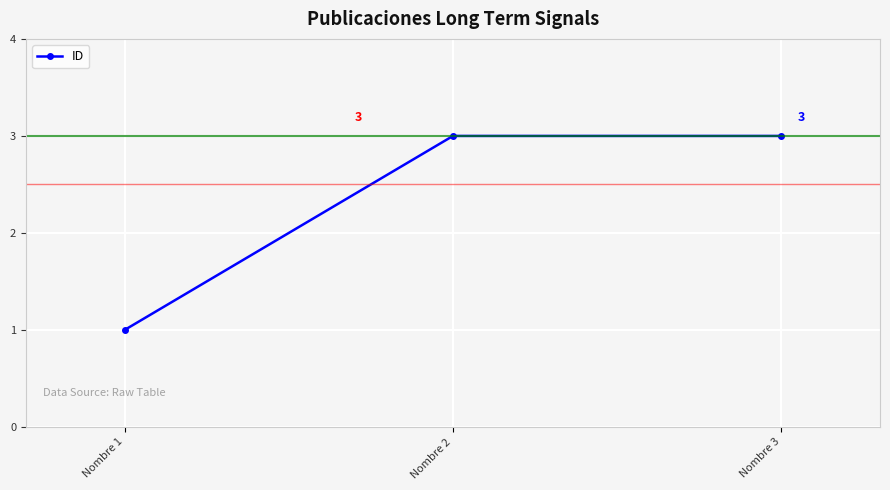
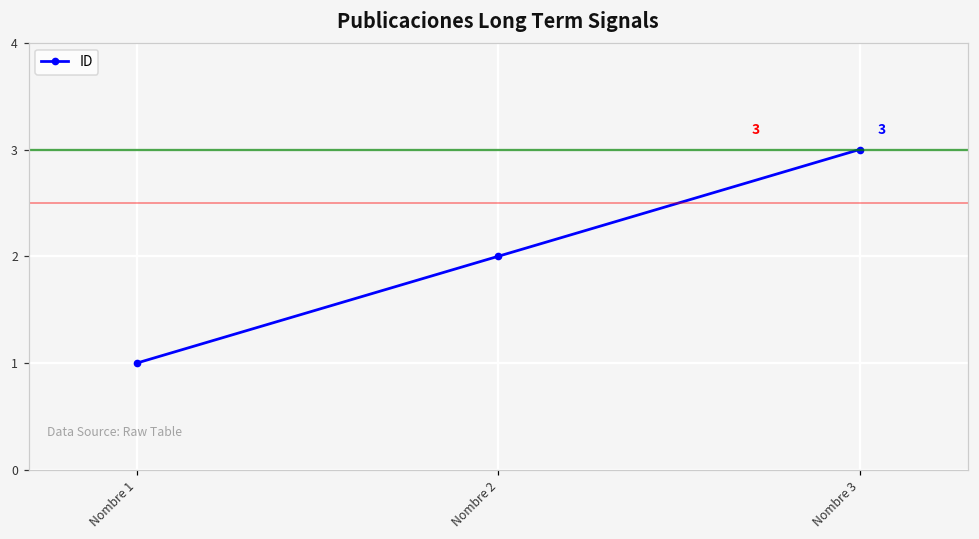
Nombre 2: 3 -> 2
